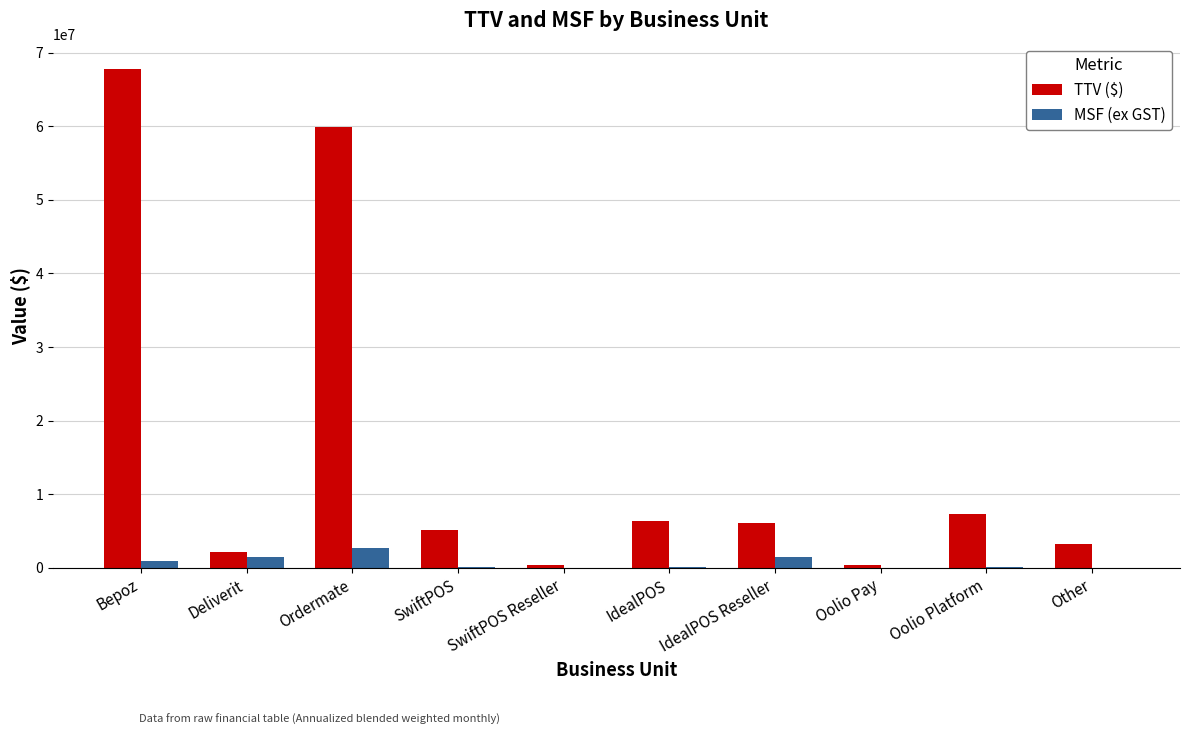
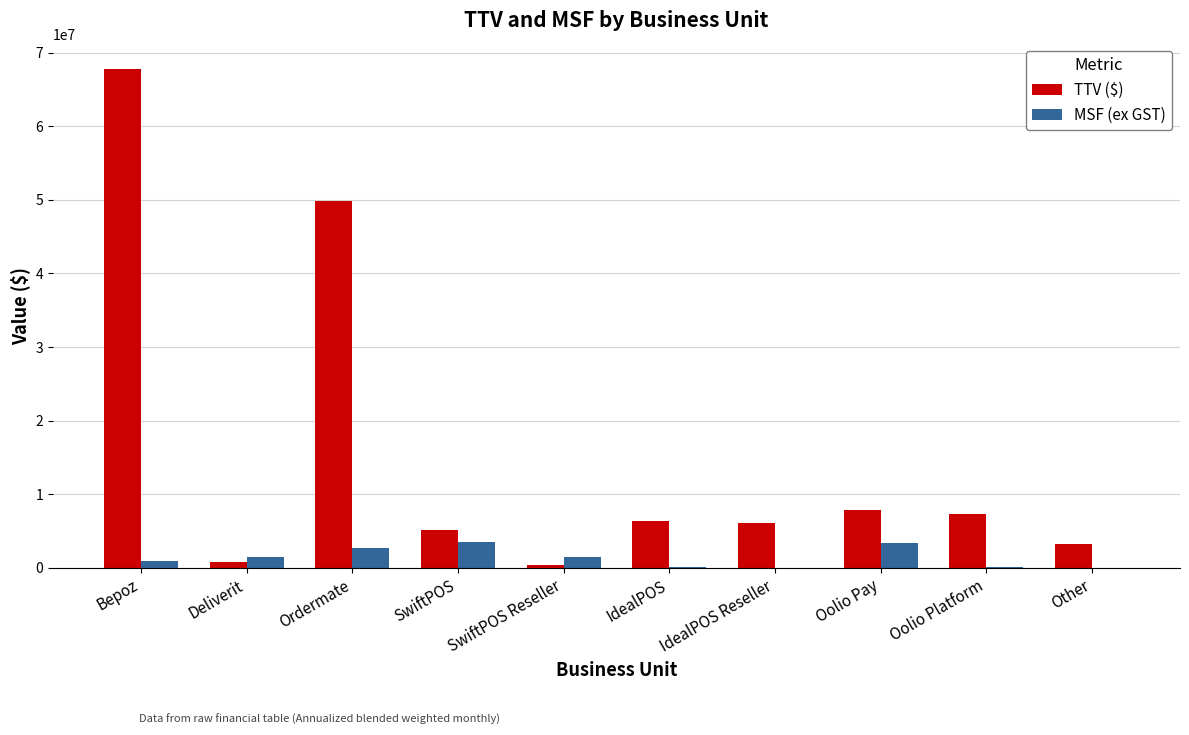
TTV ($), Deliverit: 2000000 -> 1000000
TTV ($), Ordermate: 60000000 -> 50000000
MSF (ex GST), SwiftPOS: 0 -> 3000000
MSF (ex GST), SwiftPOS Reseller: 0 -> 2000000
MSF (ex GST), IdealPOS Reseller: 1000000 -> 0
TTV ($), Oolio Pay: 0 -> 8000000
MSF (ex GST), Oolio Pay: 0 -> 3000000
